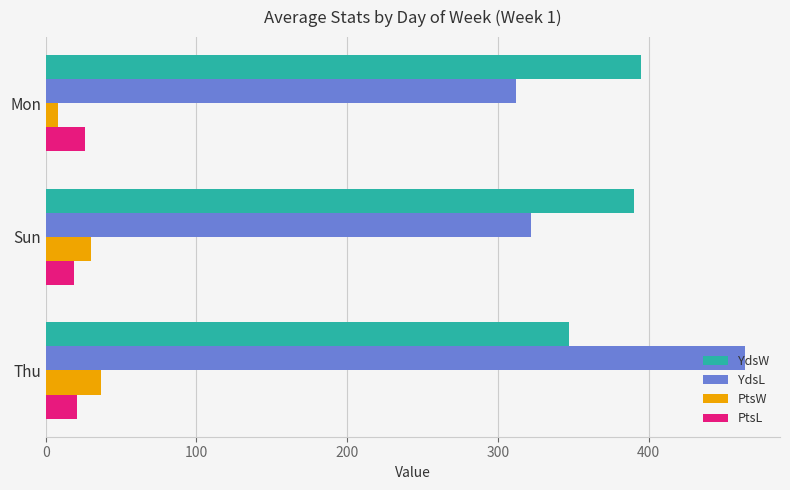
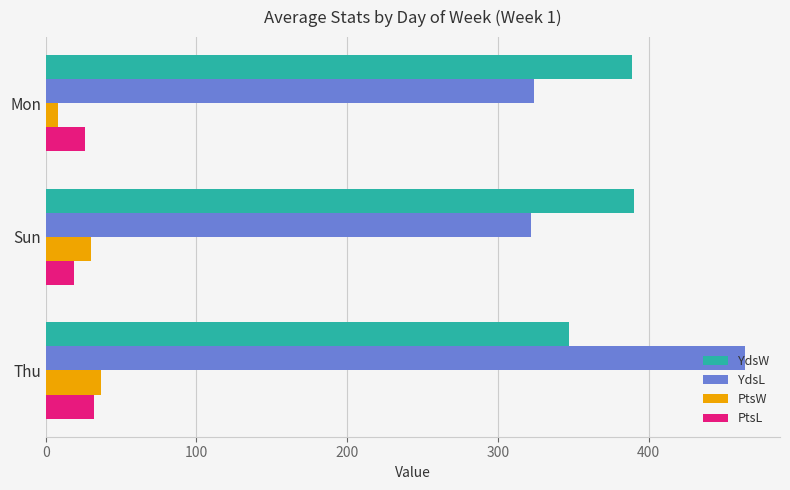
YdsW, Mon: 395 -> 389
YdsL, Mon: 312 -> 324
PtsL, Thu: 21 -> 32
